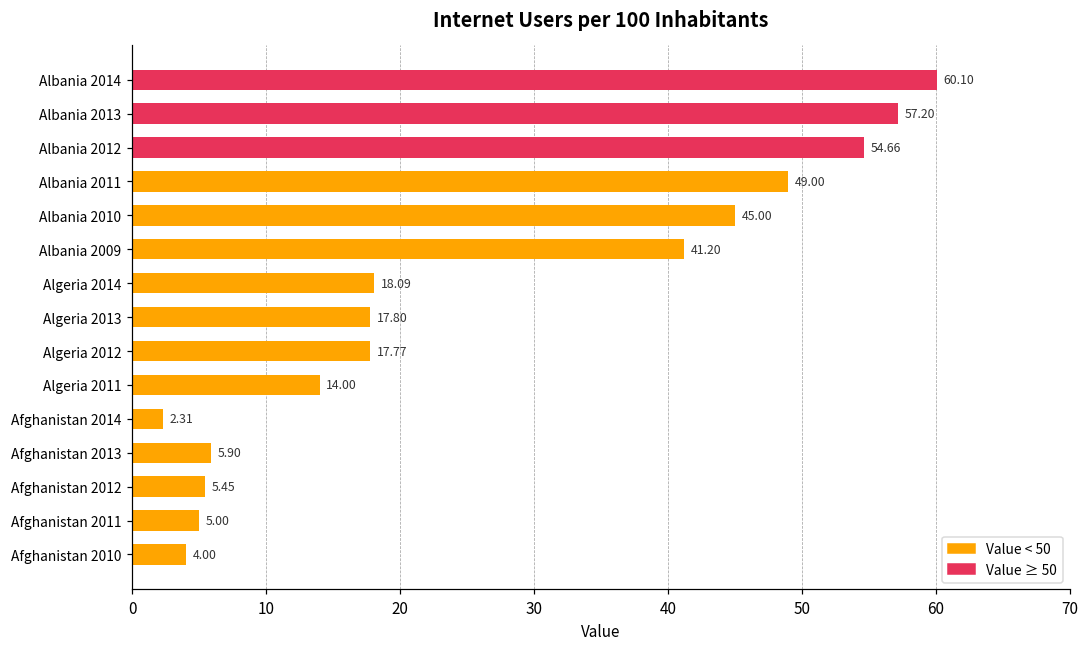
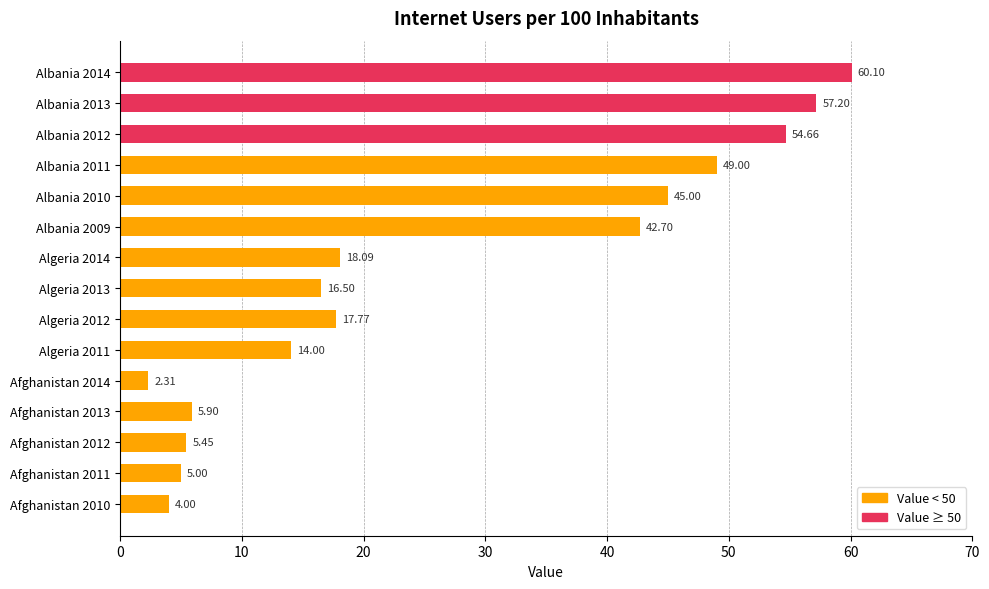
Albania 2009: 41.20 -> 42.70
Algeria 2013: 17.80 -> 16.50
